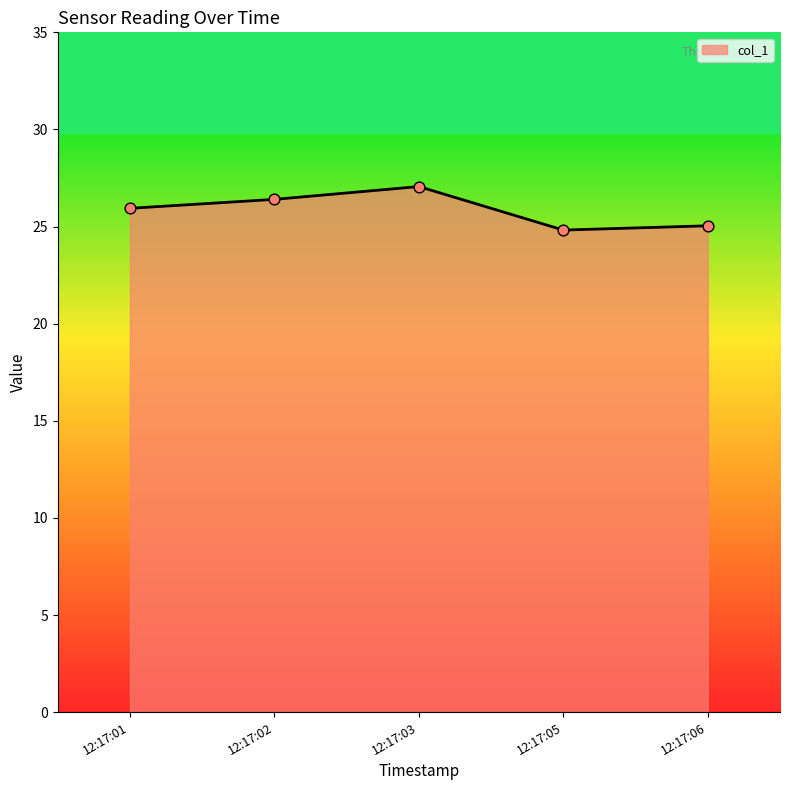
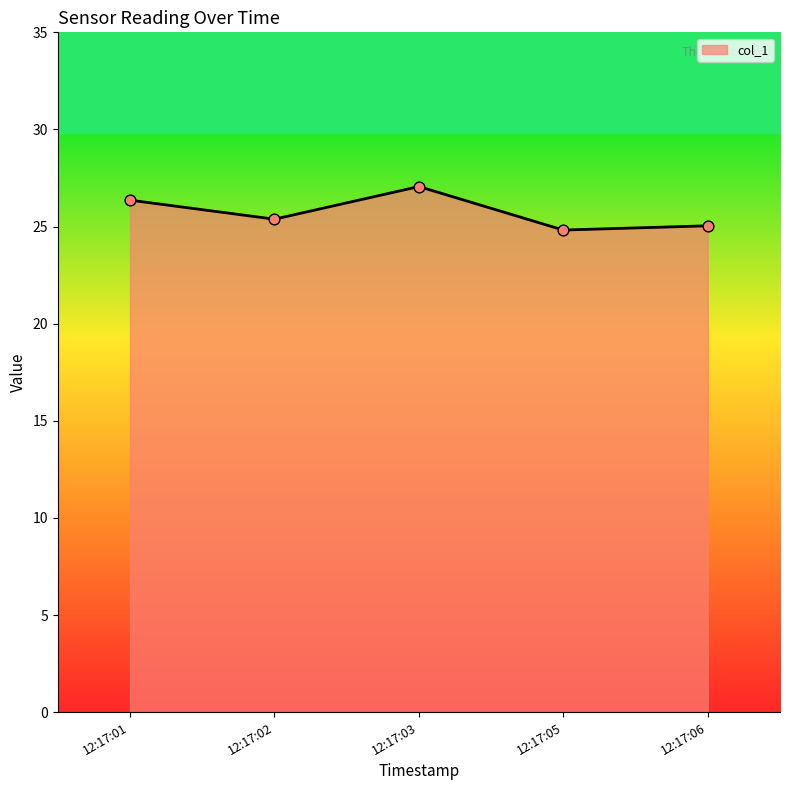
12:17:01: 25.9 -> 26.4
12:17:02: 26.4 -> 25.4
